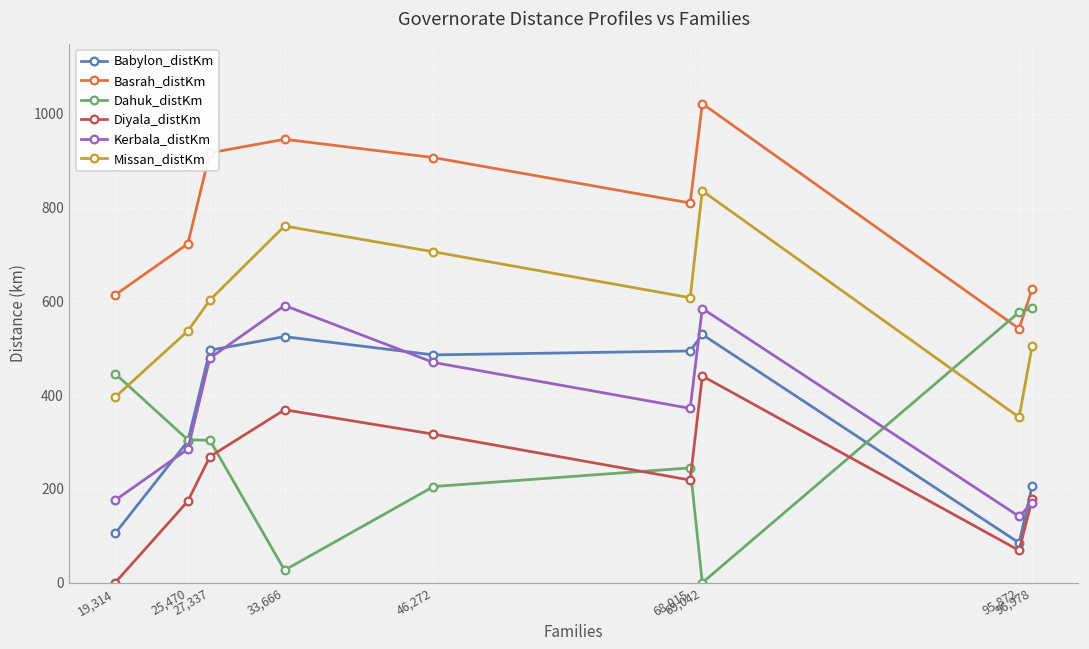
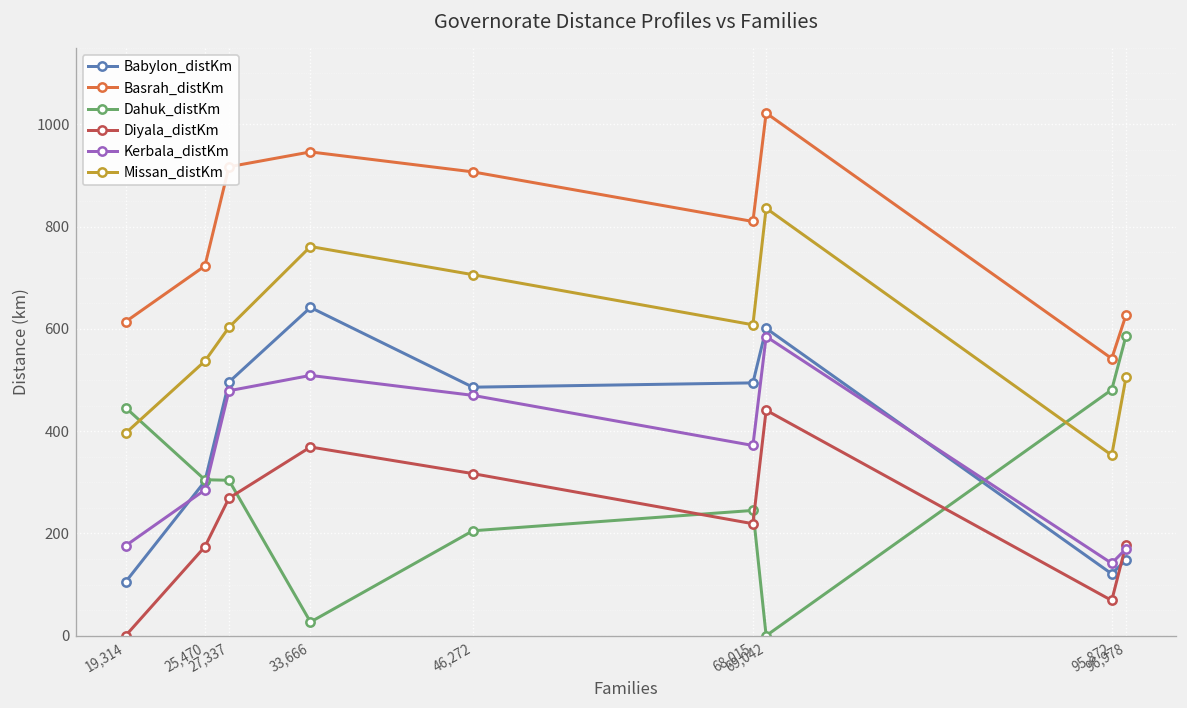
Babylon_distKm, 33,666: 530 -> 640
Kerbala_distKm, 33,666: 590 -> 510
Babylon_distKm, 69,042: 530 -> 600
Babylon_distKm, 95,872: 90 -> 120
Dahuk_distKm, 95,872: 580 -> 480
Babylon_distKm, 96,978: 210 -> 150
